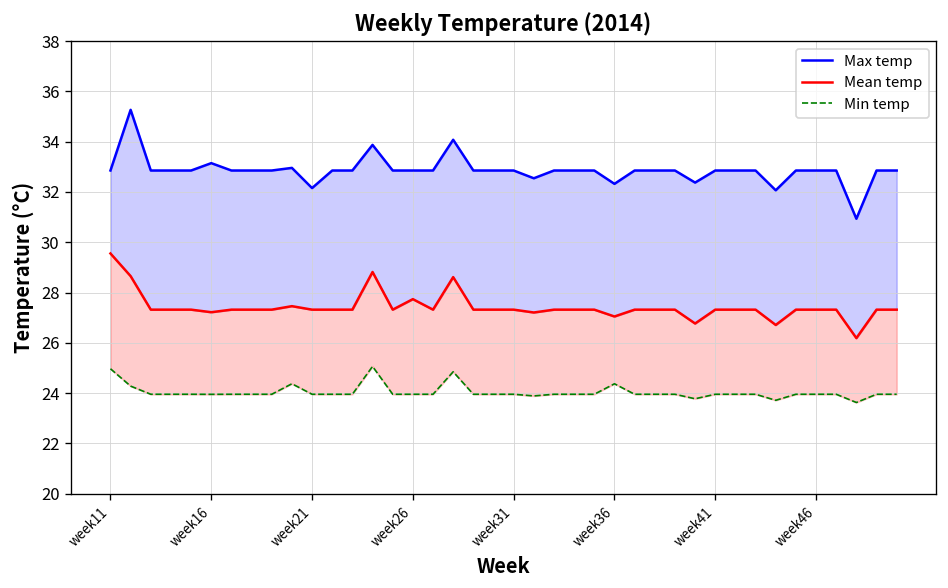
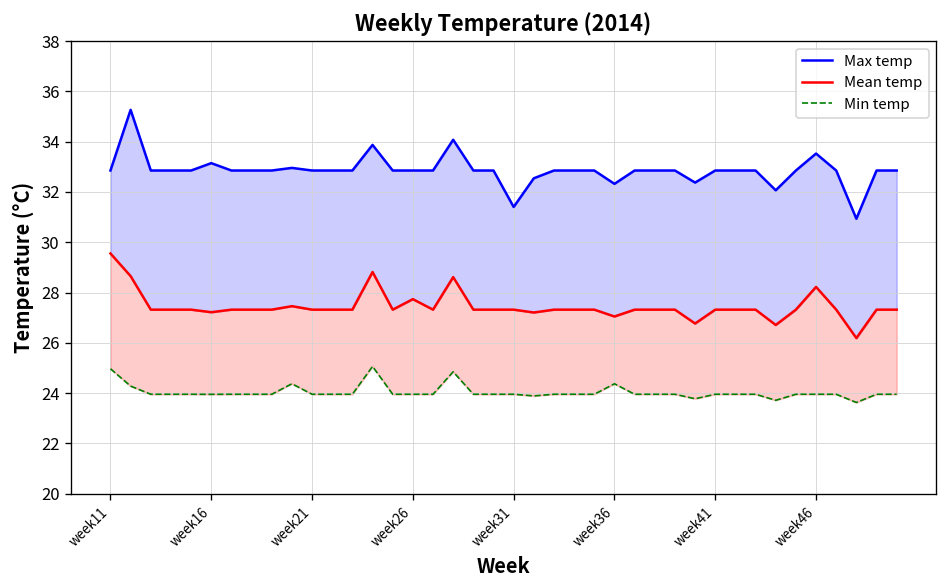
Max temp, week21: 32.2 -> 32.9
Max temp, week31: 32.9 -> 31.4
Max temp, week46: 32.9 -> 33.5
Mean temp, week46: 27.3 -> 28.2
